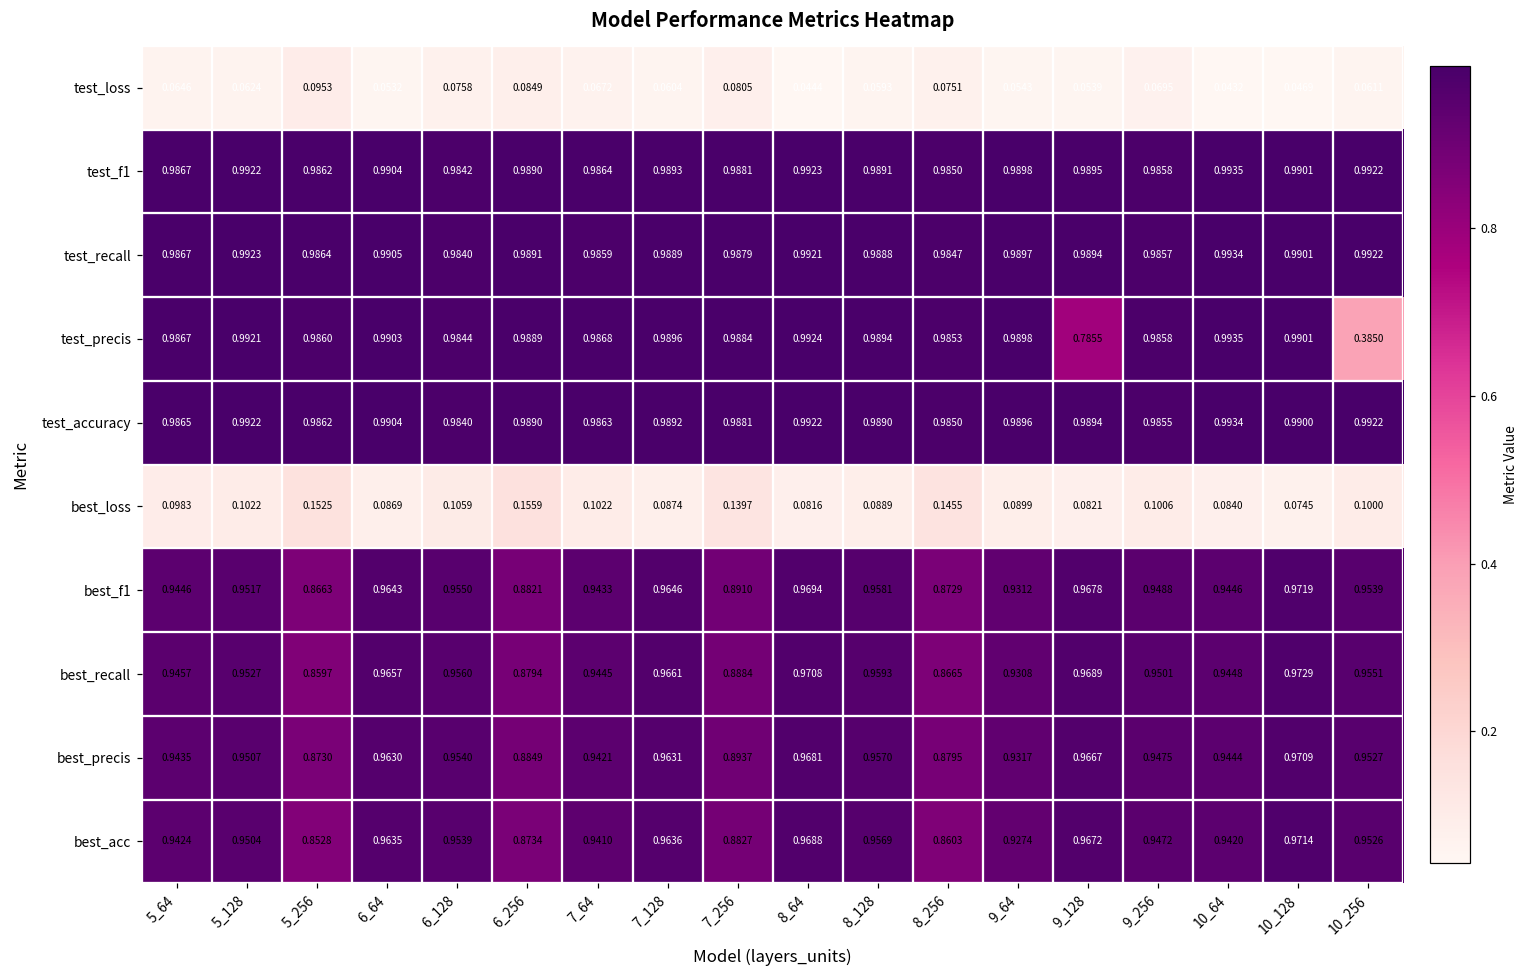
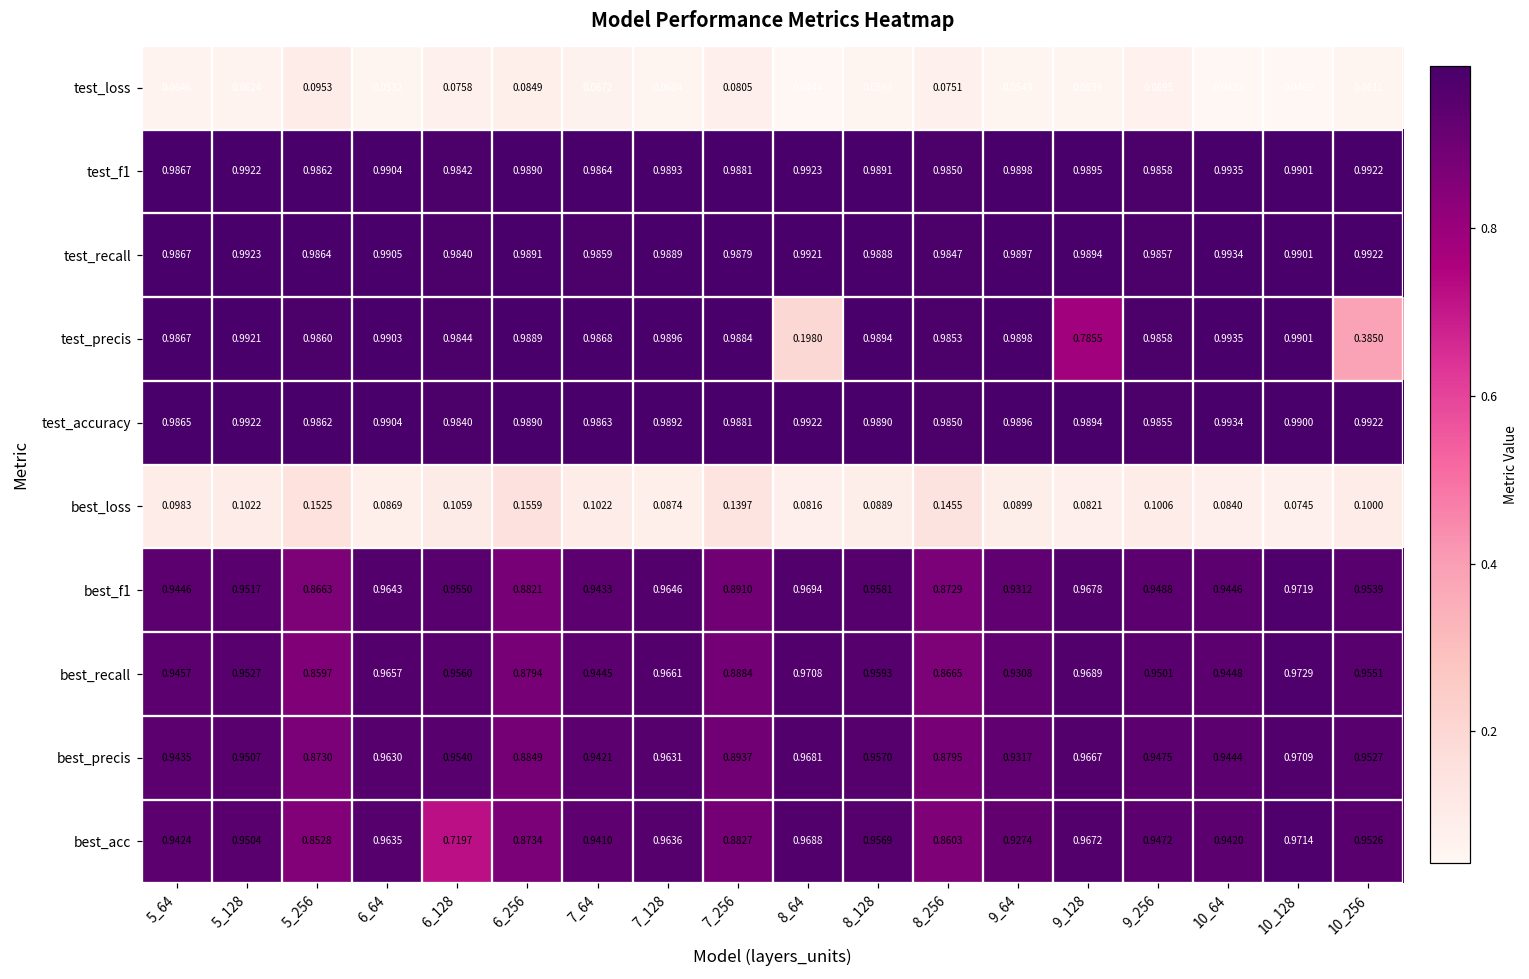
test_precis, 8_64: 0.9924 -> 0.1980
best_acc, 6_128: 0.9539 -> 0.7197
